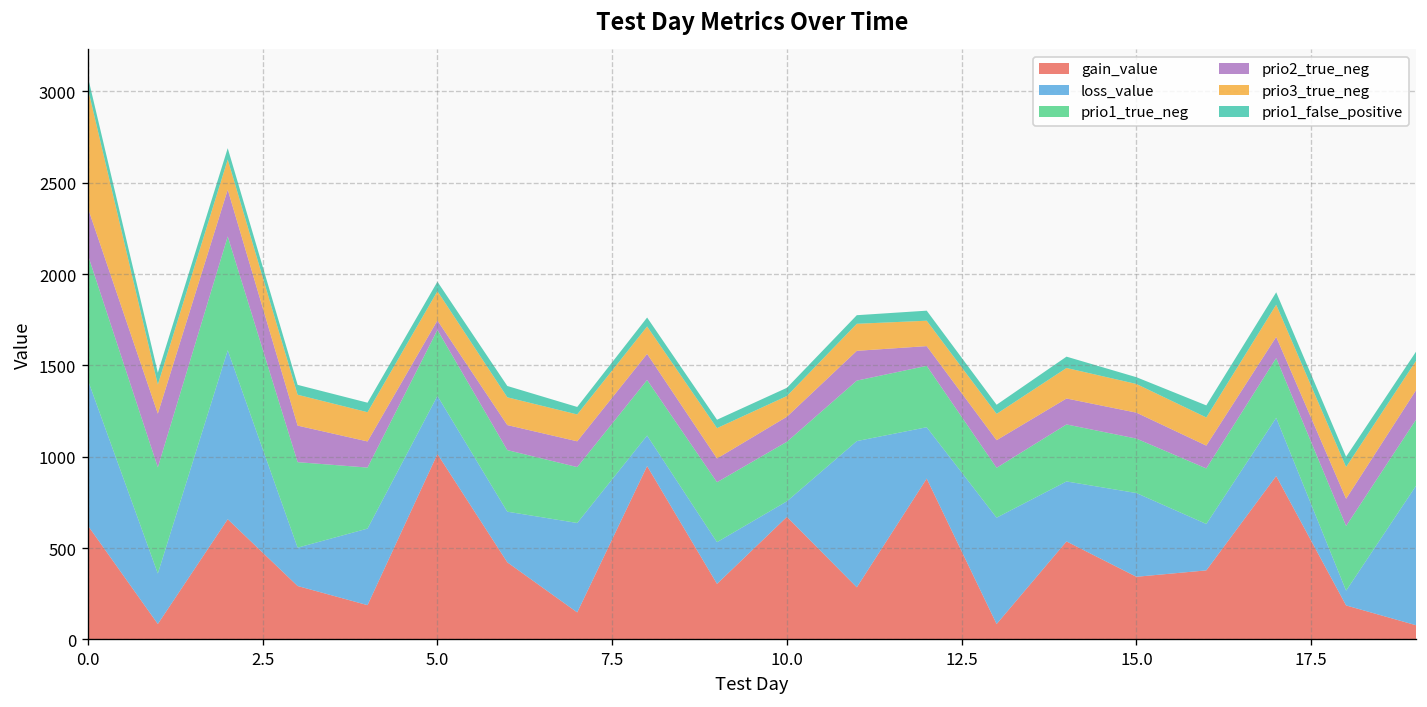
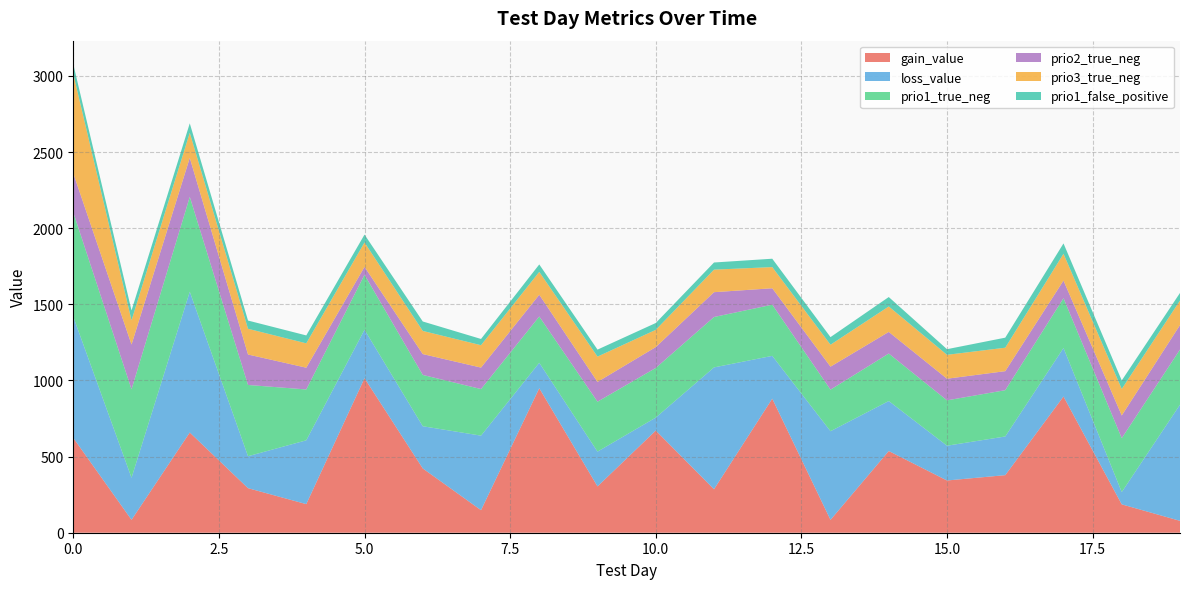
loss_value, 15.0: 460 -> 230
